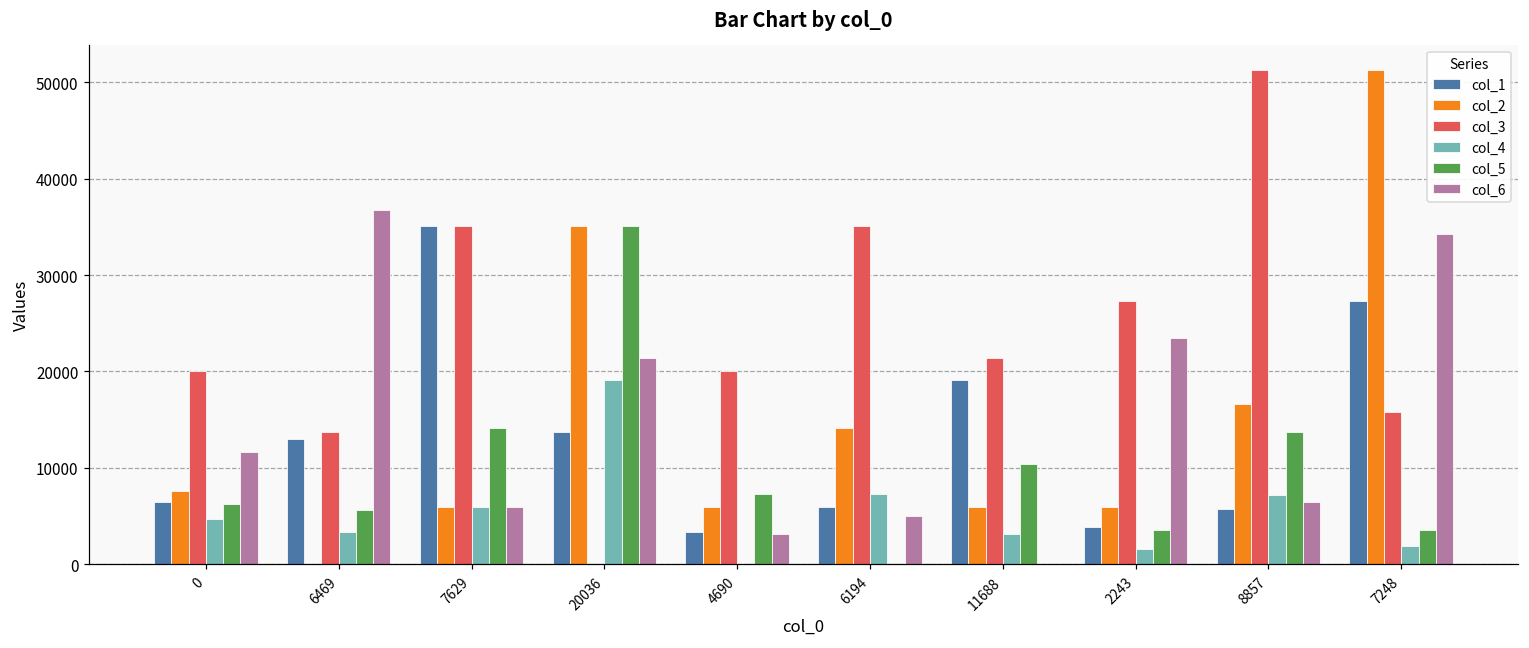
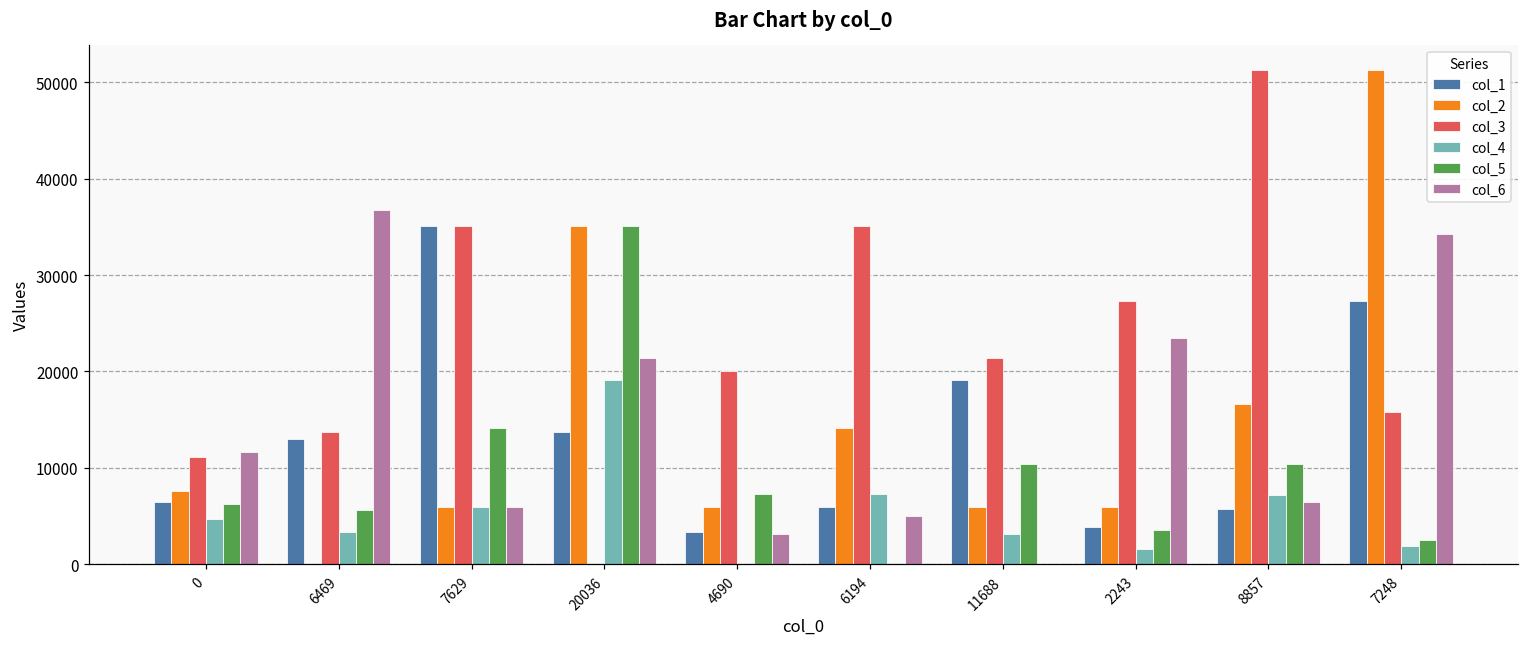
col_3, 0: 20000 -> 11000
col_5, 8857: 14000 -> 10000
col_5, 7248: 4000 -> 3000
